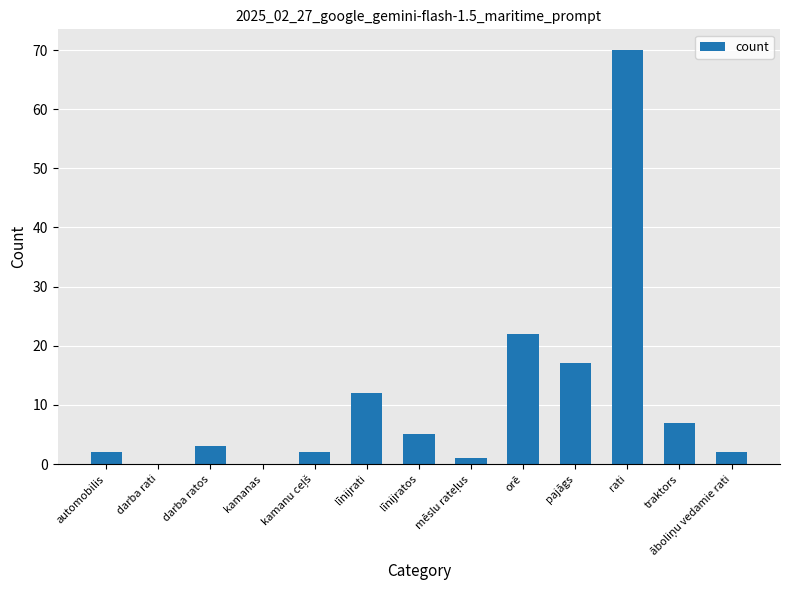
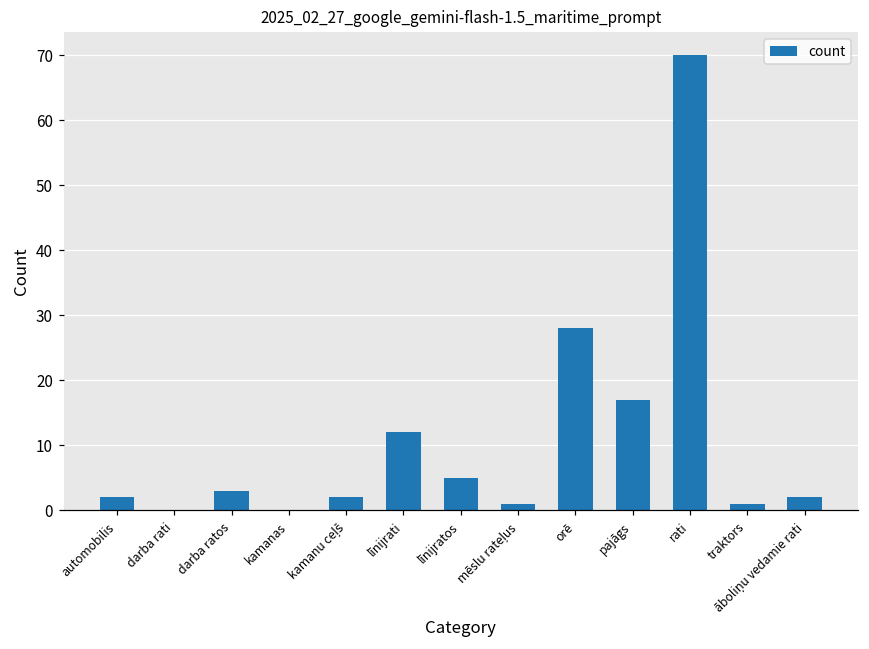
orē: 22 -> 28
traktors: 7 -> 1
